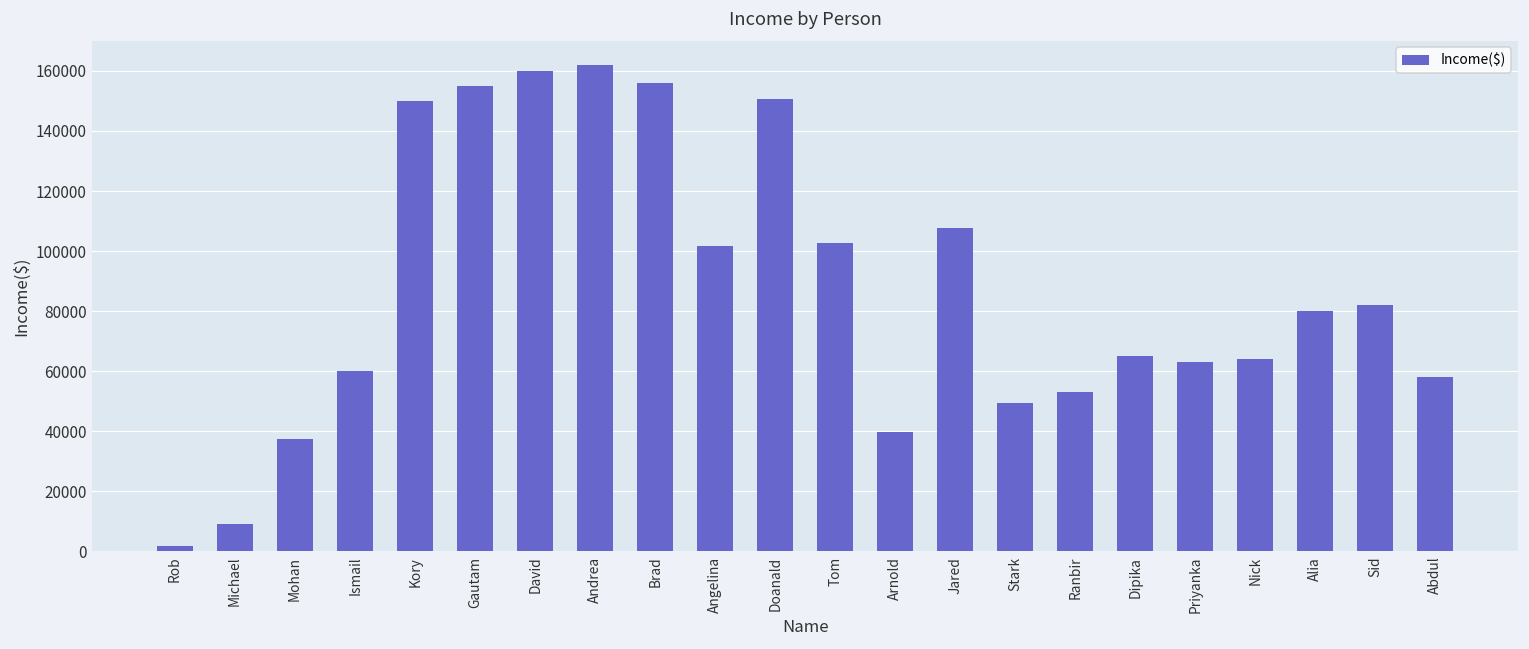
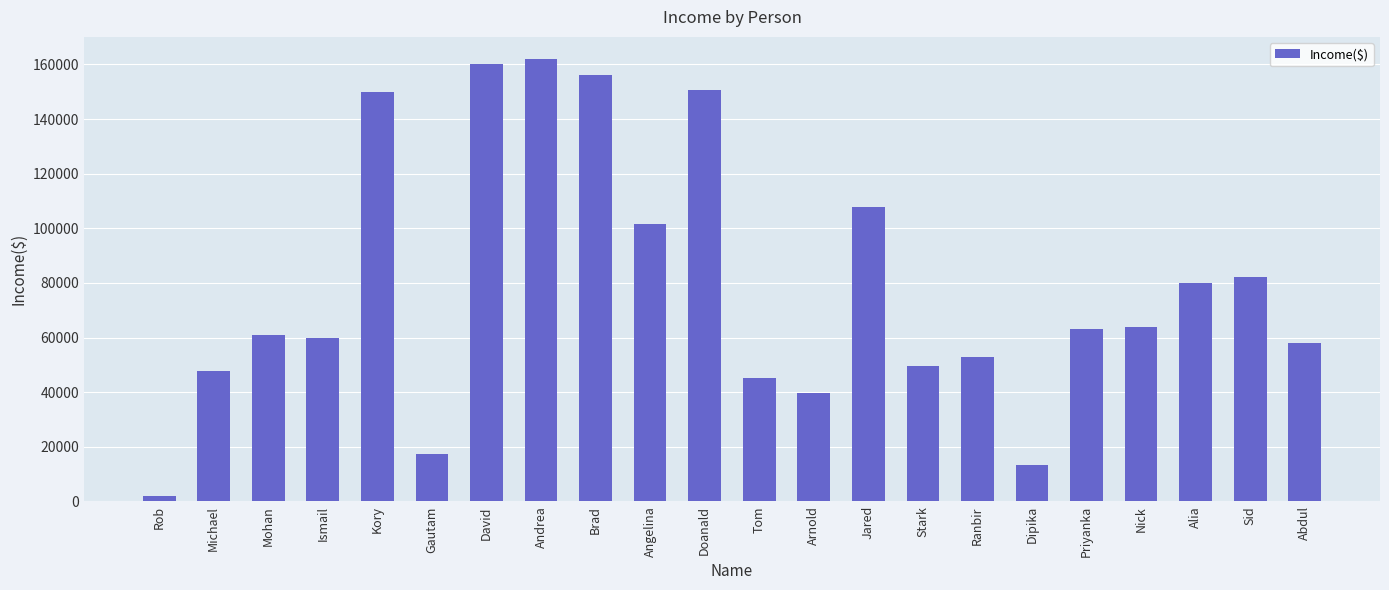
Michael: 9000 -> 48000
Mohan: 37000 -> 61000
Gautam: 155000 -> 17000
Tom: 103000 -> 45000
Dipika: 65000 -> 13000
